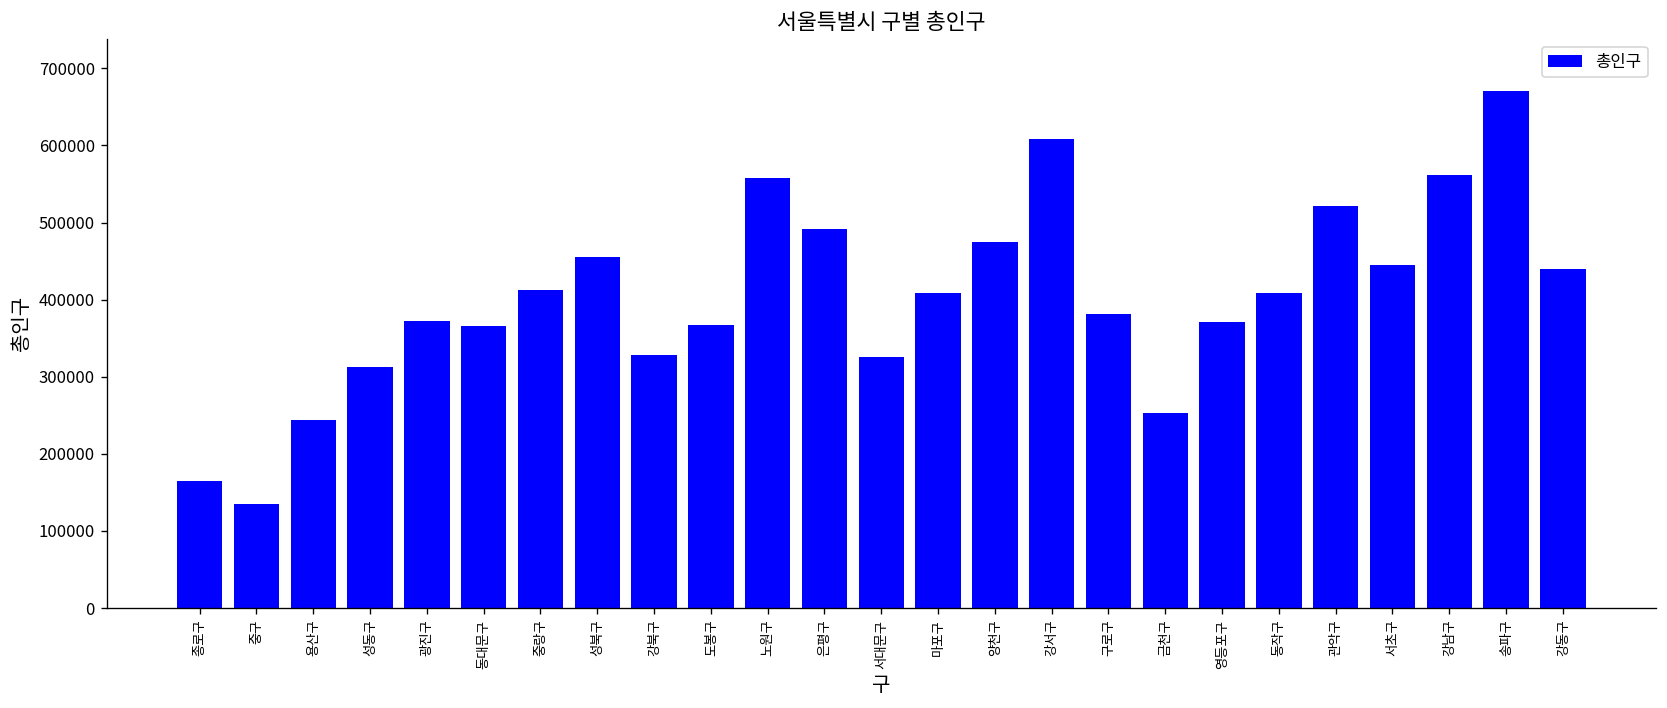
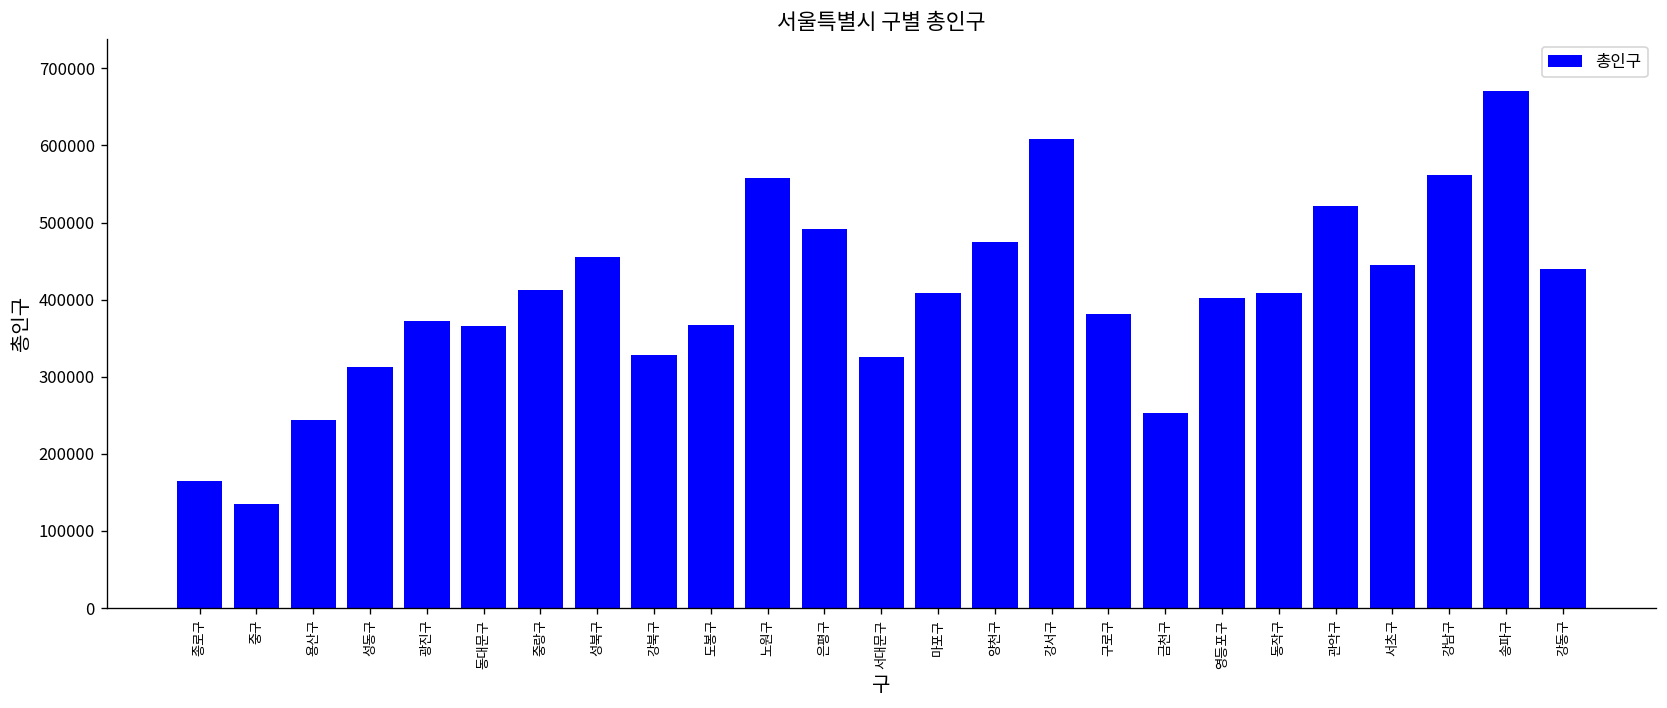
영등포구: 370000 -> 400000
